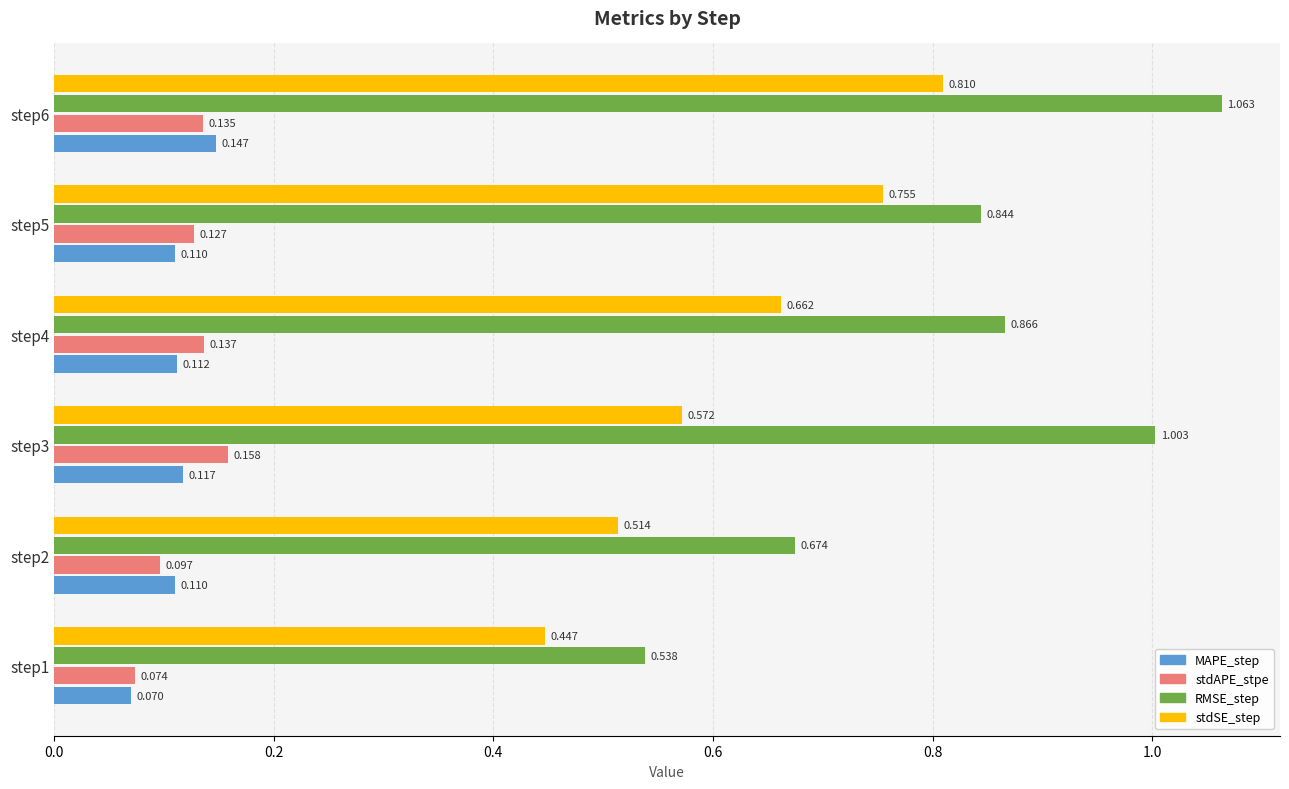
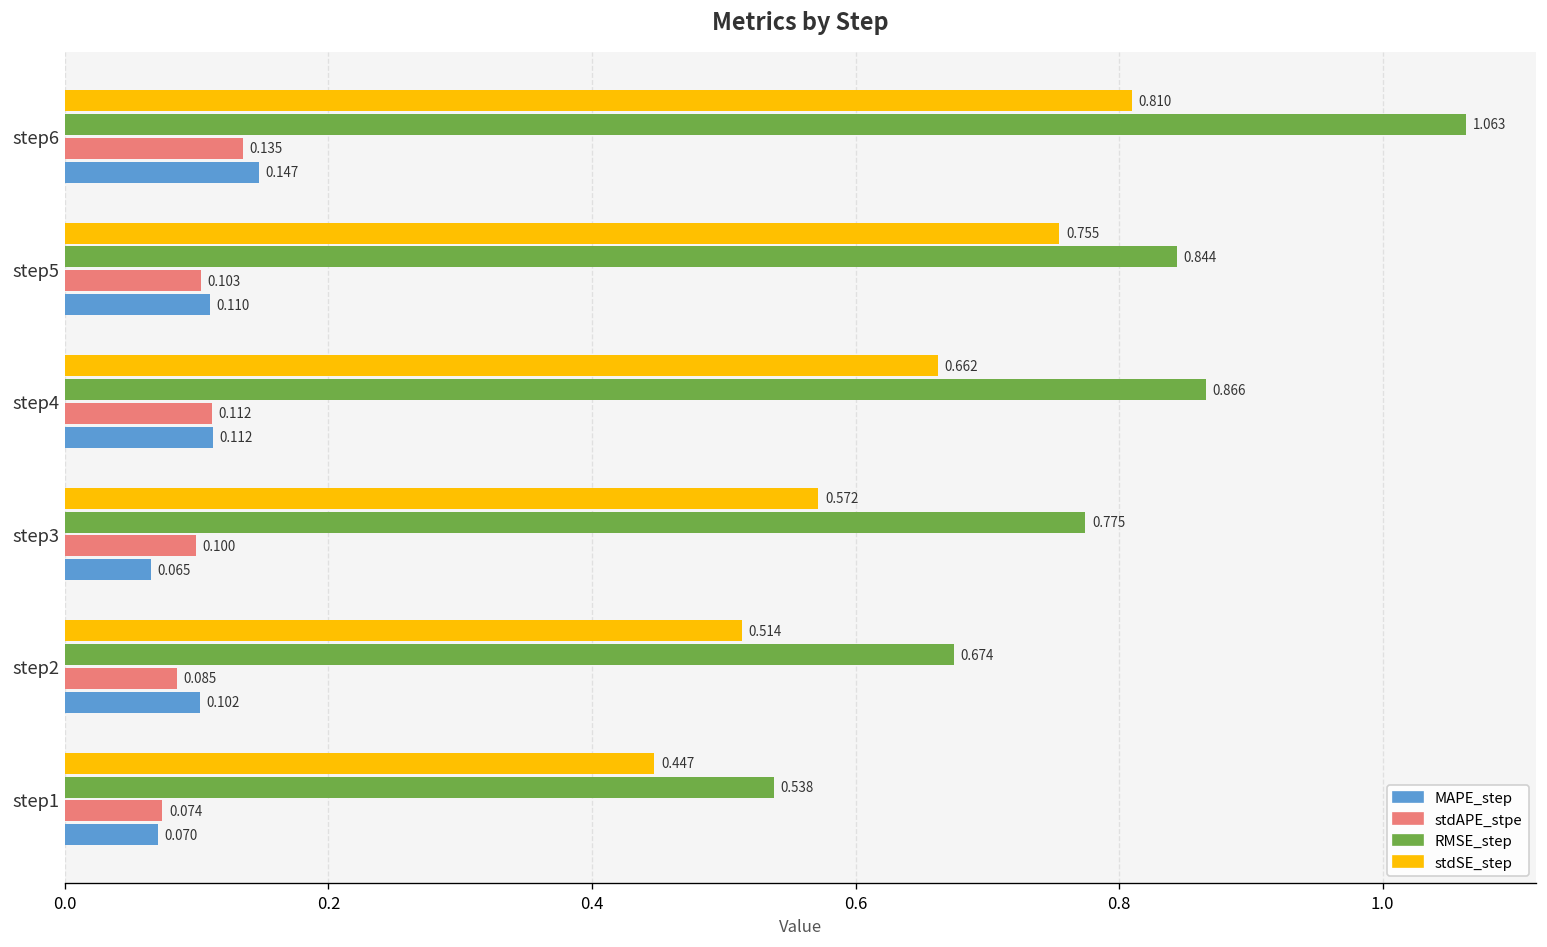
stdAPE_stpe, step5: 0.127 -> 0.103
stdAPE_stpe, step4: 0.137 -> 0.112
RMSE_step, step3: 1.003 -> 0.775
stdAPE_stpe, step3: 0.158 -> 0.100
MAPE_step, step3: 0.117 -> 0.065
stdAPE_stpe, step2: 0.097 -> 0.085
MAPE_step, step2: 0.110 -> 0.102
